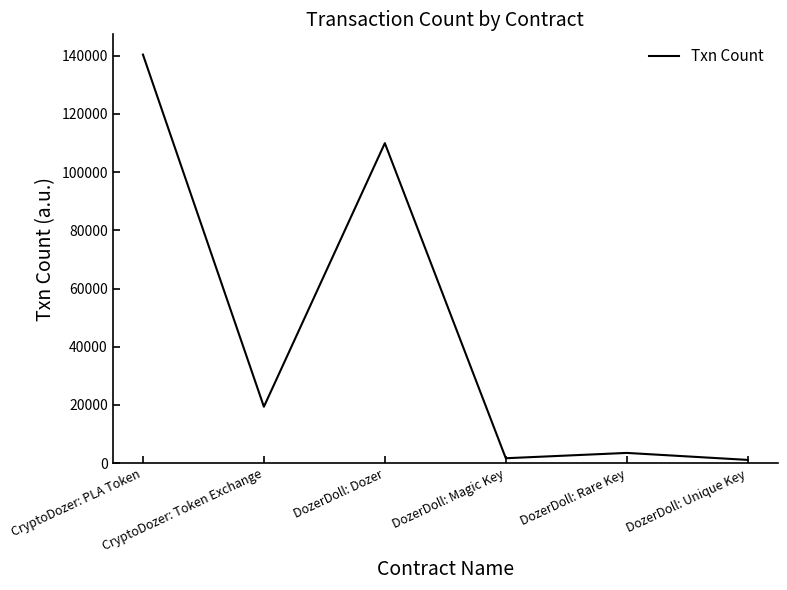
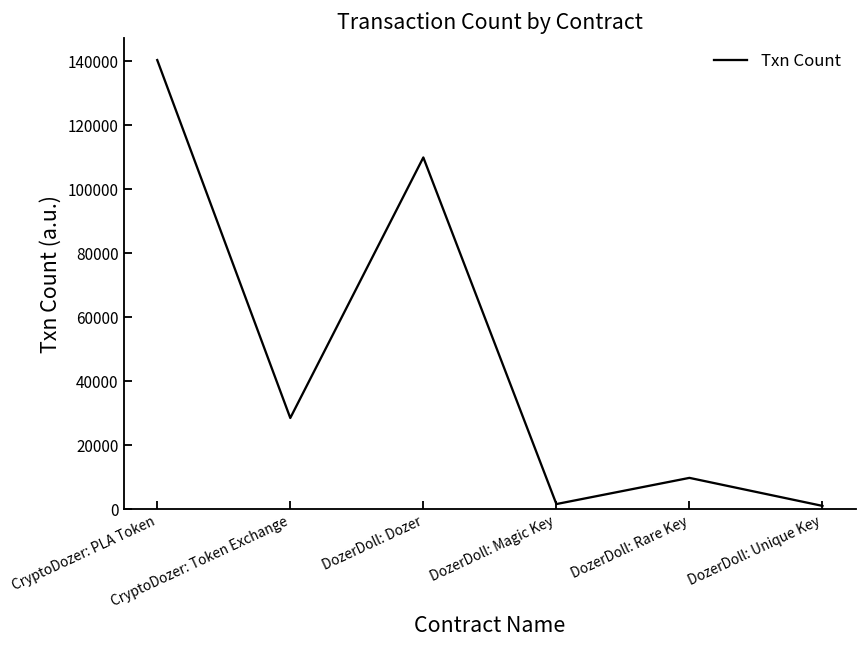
CryptoDozer: Token Exchange: 19000 -> 29000
DozerDoll: Rare Key: 4000 -> 10000
